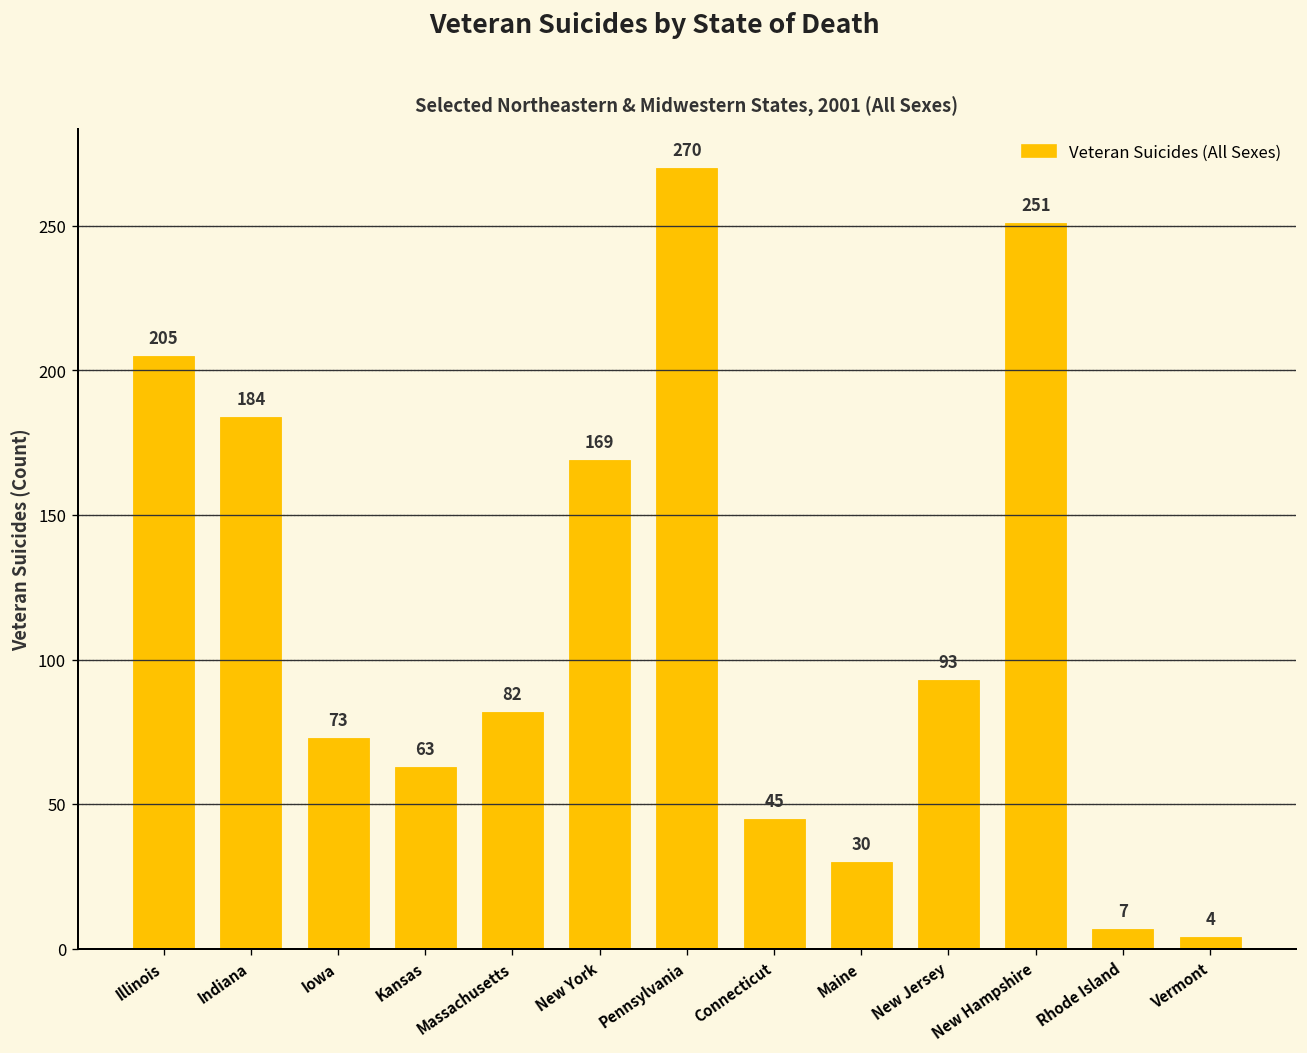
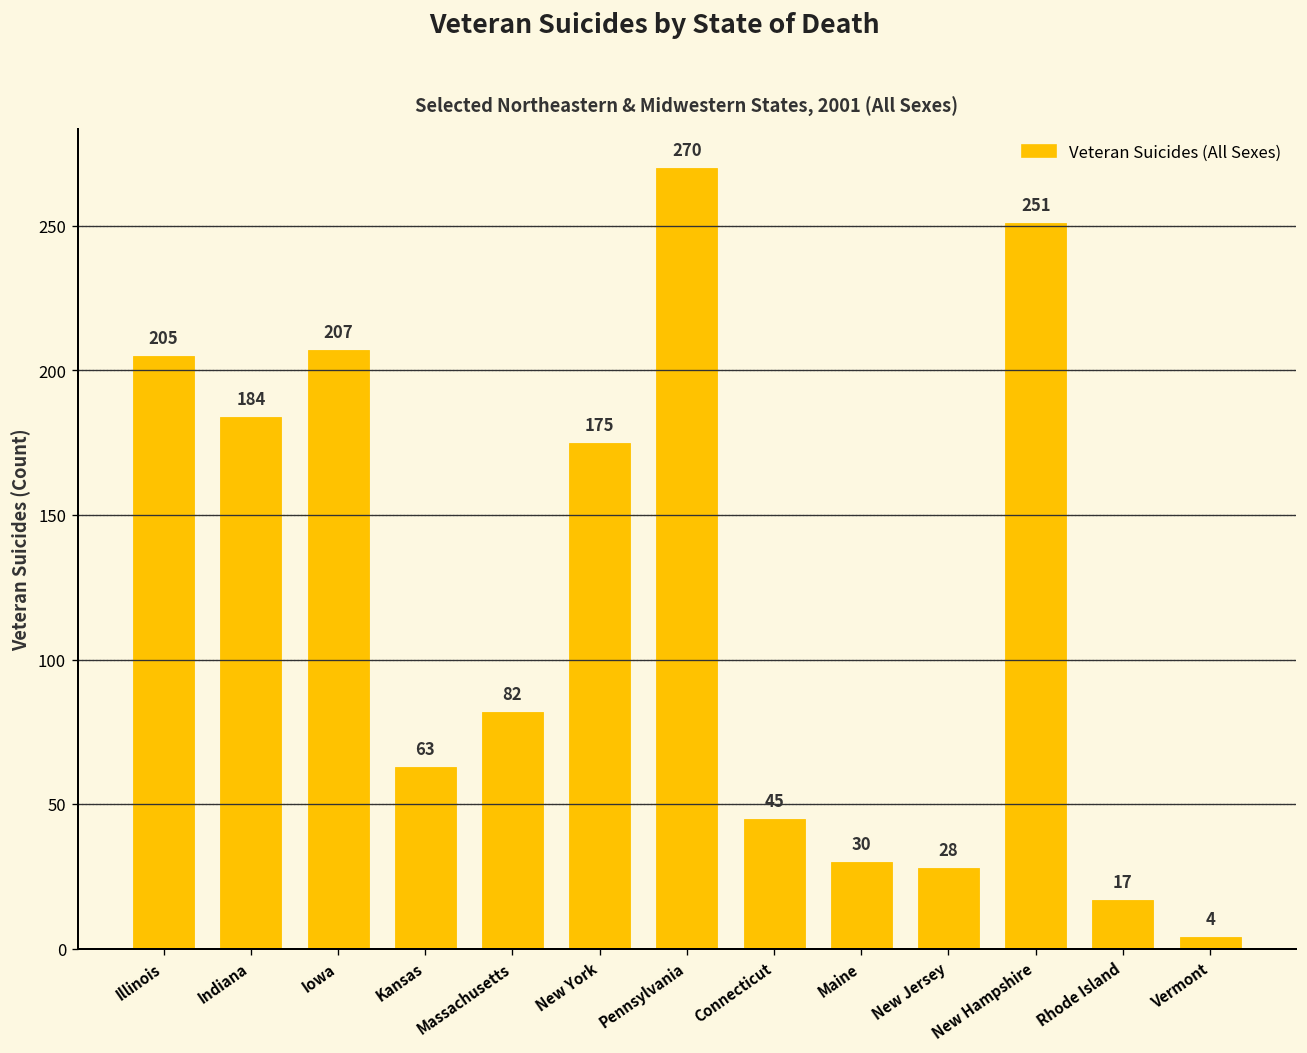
Iowa: 73 -> 207
New York: 169 -> 175
New Jersey: 93 -> 28
Rhode Island: 7 -> 17
